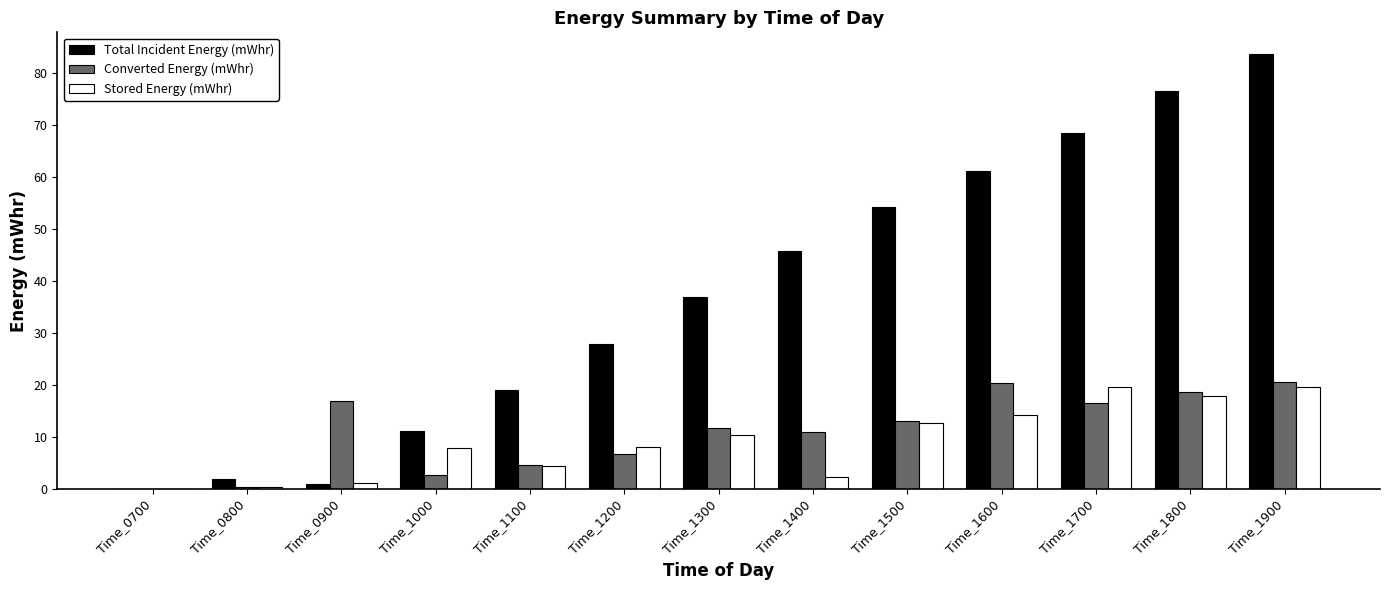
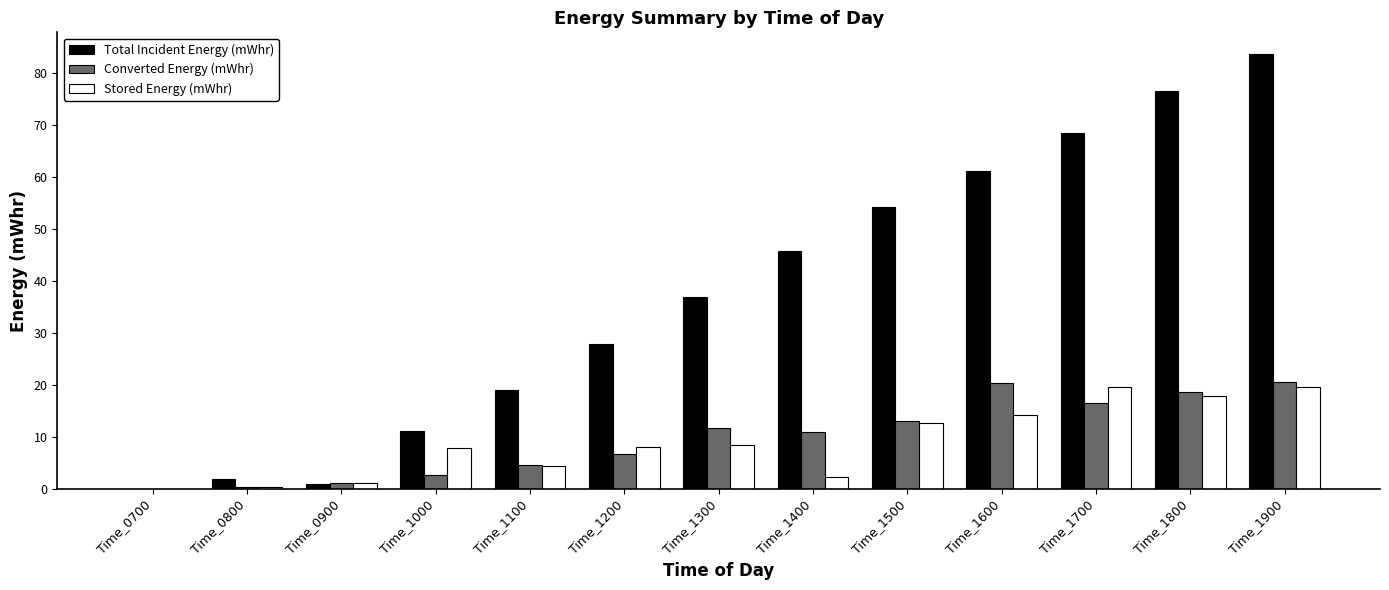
Converted Energy (mWhr), Time_0900: 17 -> 1
Stored Energy (mWhr), Time_1300: 10 -> 8
